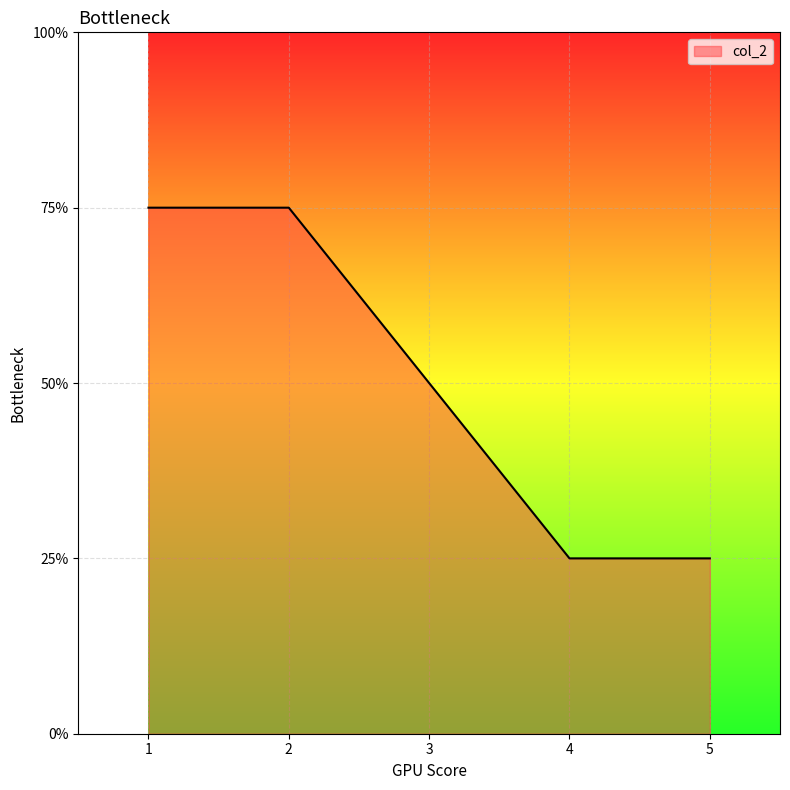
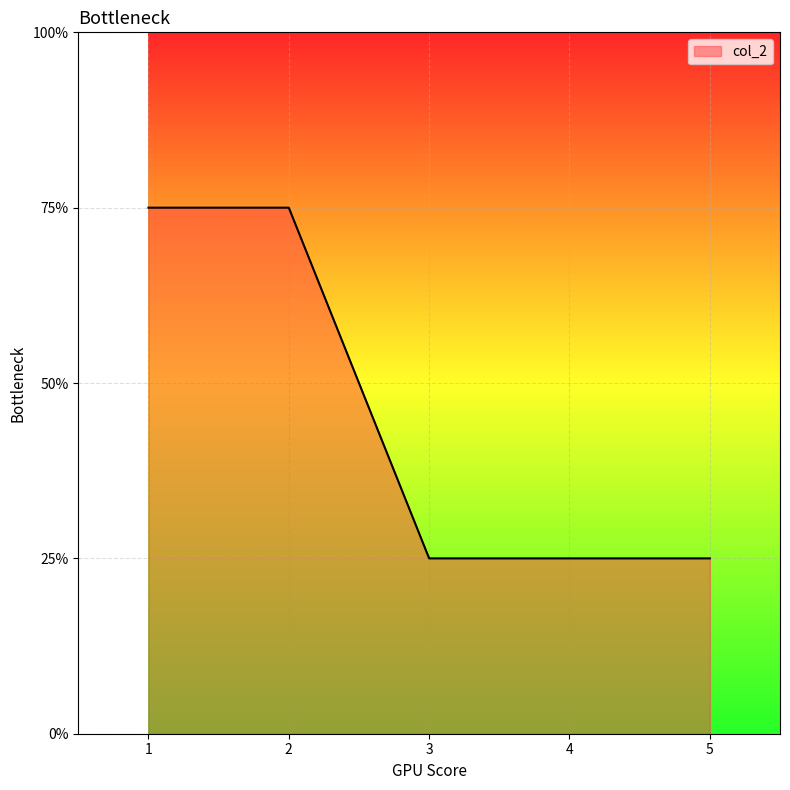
3: 50% -> 25%
